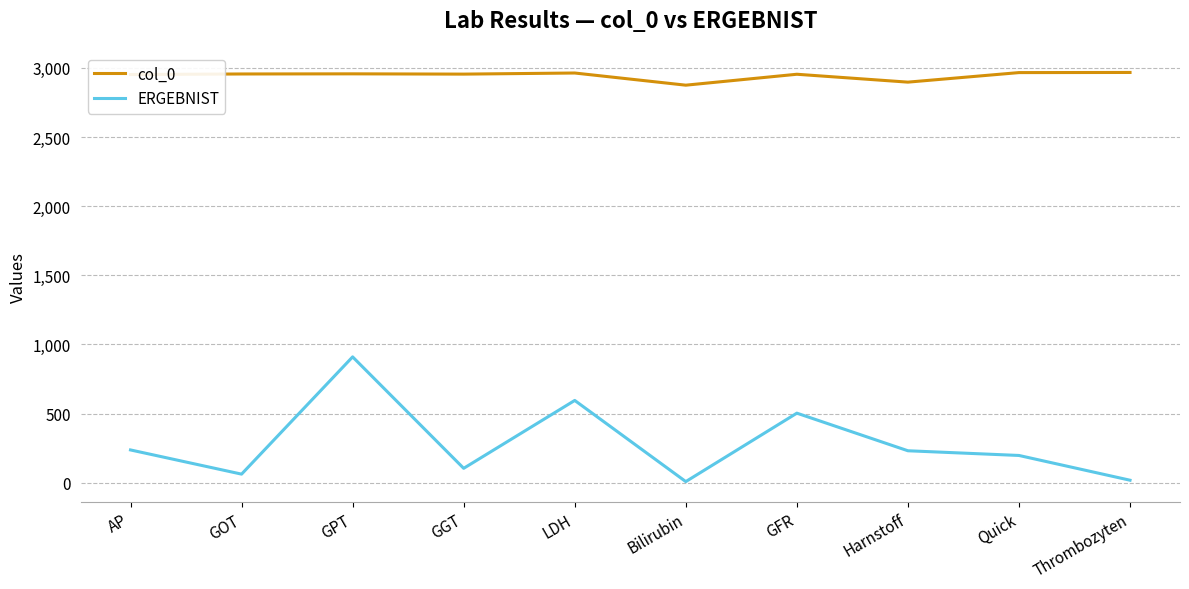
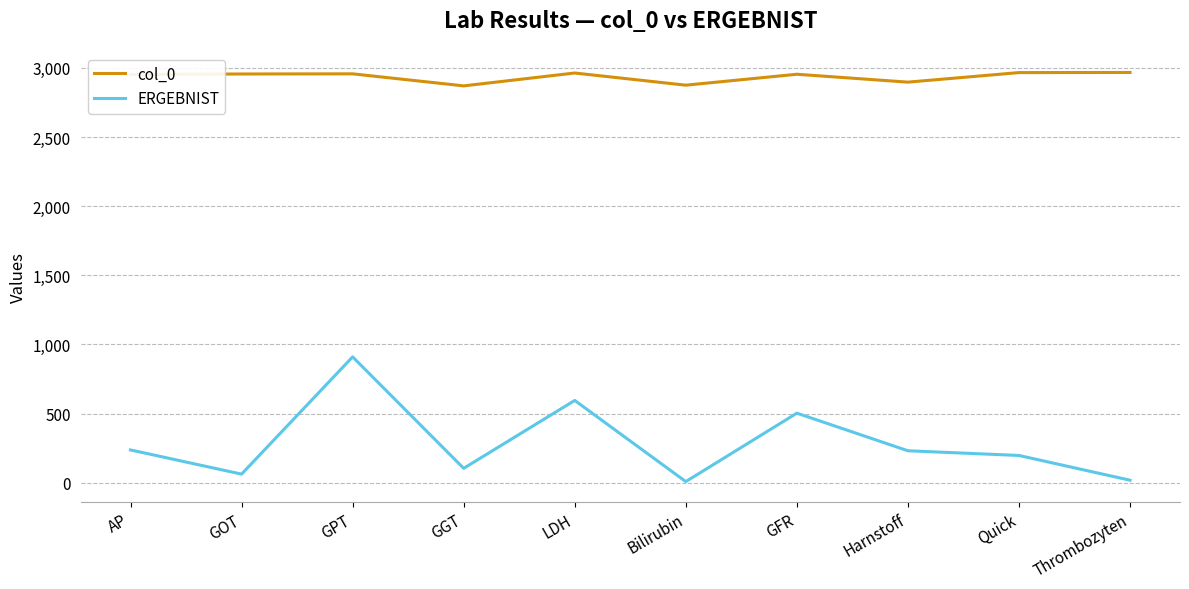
col_0, GGT: 2,960 -> 2,870
